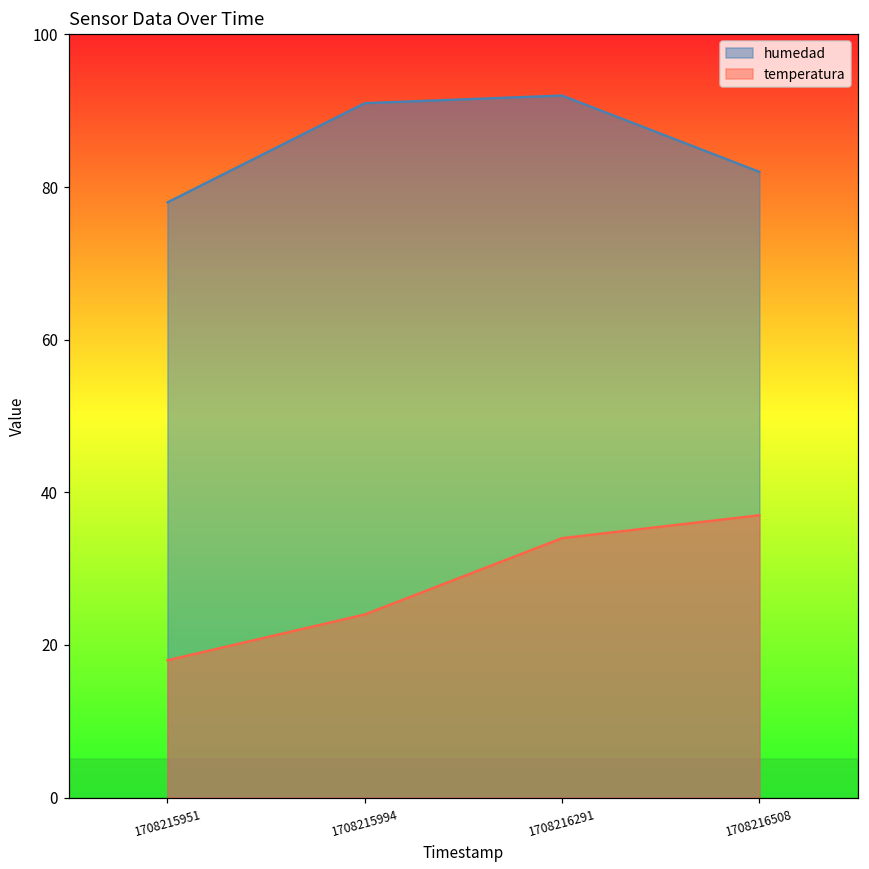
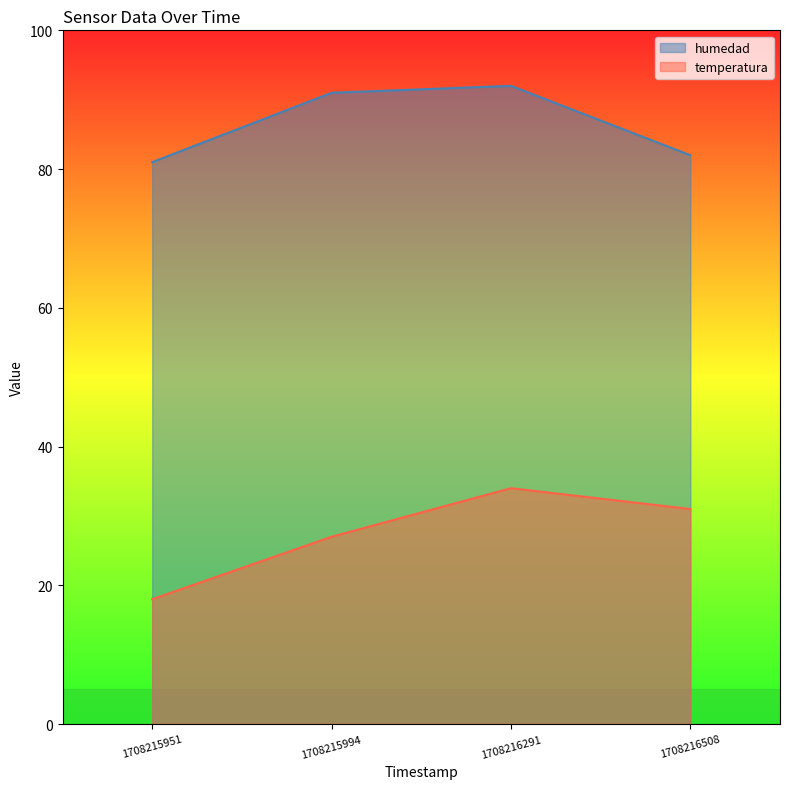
humedad, 1708215951: 78 -> 81
temperatura, 1708215994: 24 -> 27
temperatura, 1708216508: 37 -> 31
